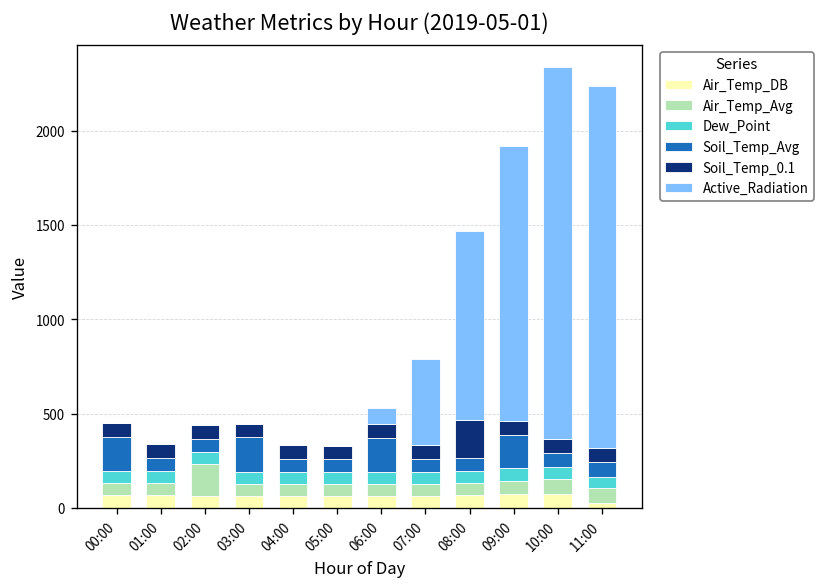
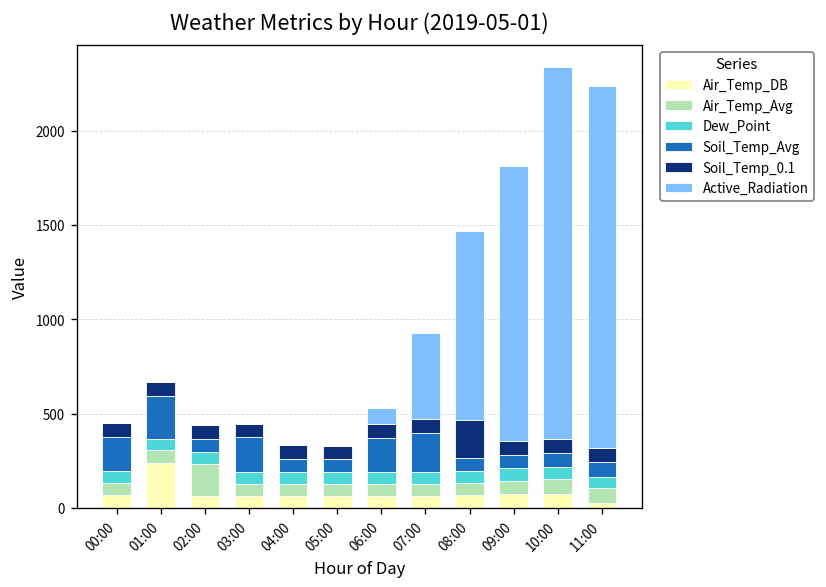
Air_Temp_DB, 01:00: 70 -> 240
Soil_Temp_Avg, 01:00: 70 -> 230
Soil_Temp_Avg, 07:00: 70 -> 210
Soil_Temp_Avg, 09:00: 180 -> 70
